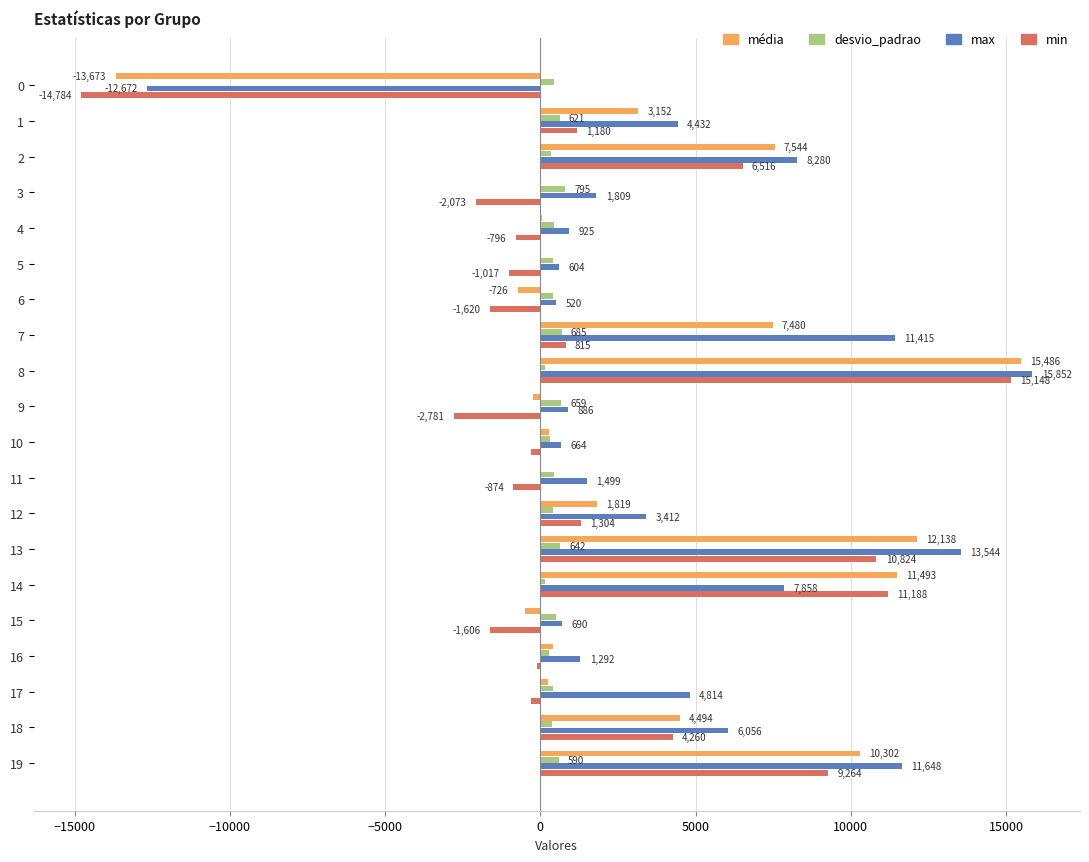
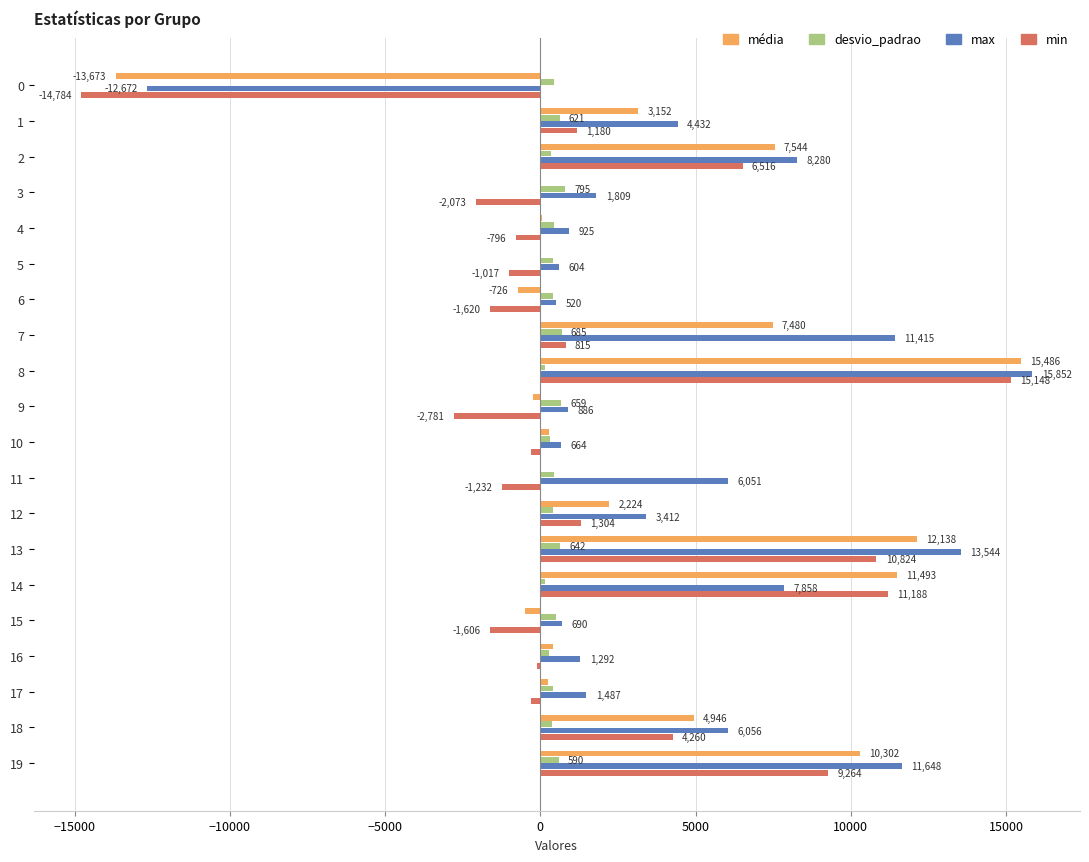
max, 11: 1,499 -> 6,051
min, 11: -874 -> -1,232
média, 12: 1,819 -> 2,224
max, 17: 4,814 -> 1,487
média, 18: 4,494 -> 4,946
